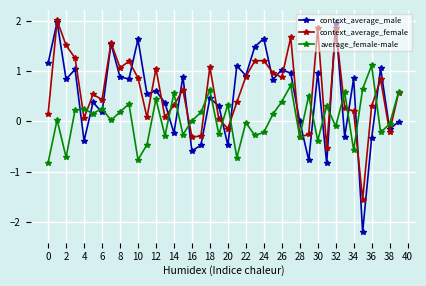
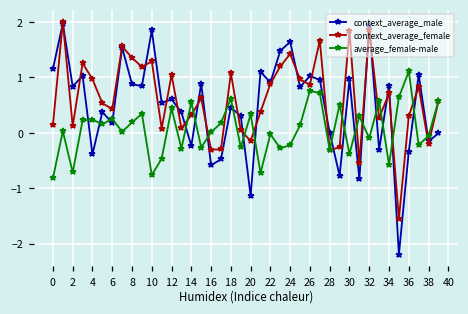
context_average_female, 2: 1.5 -> 0.1
context_average_female, 4: 0.1 -> 1.0
context_average_female, 8: 1.1 -> 1.4
context_average_male, 10: 1.6 -> 1.9
context_average_female, 10: 0.9 -> 1.3
context_average_male, 20: -0.5 -> -1.1
context_average_female, 24: 1.2 -> 1.4
average_female-male, 26: 0.4 -> 0.8
context_average_female, 34: 0.2 -> 0.7
